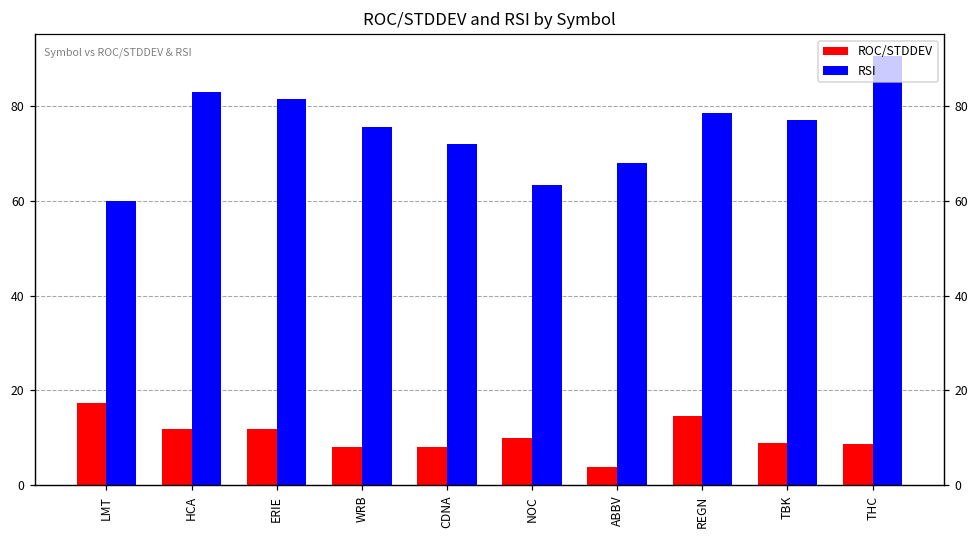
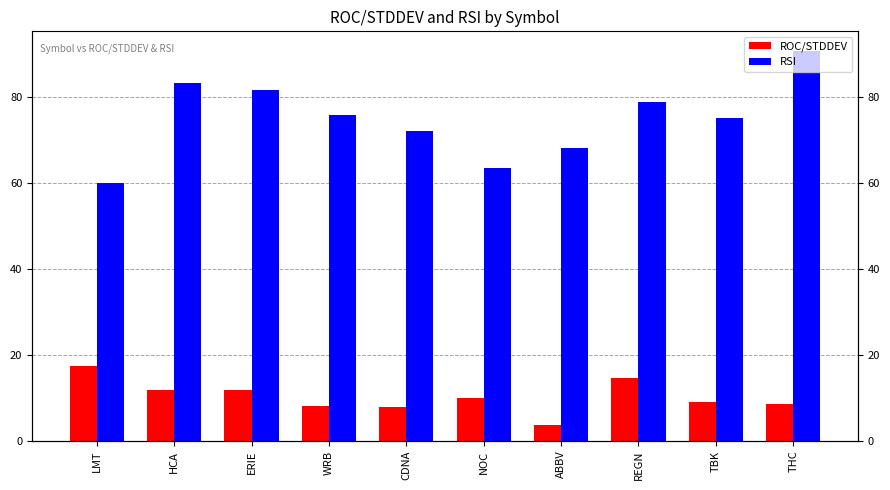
RSI, TBK: 77 -> 75
